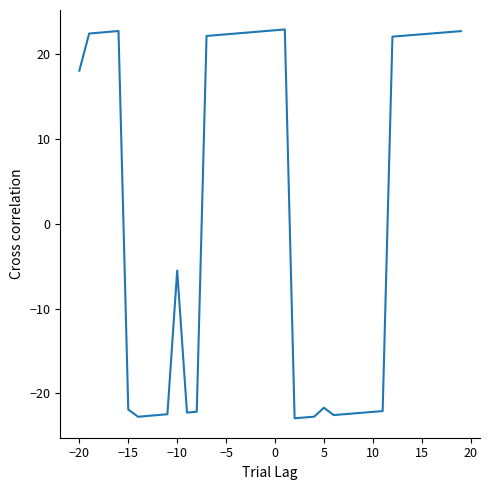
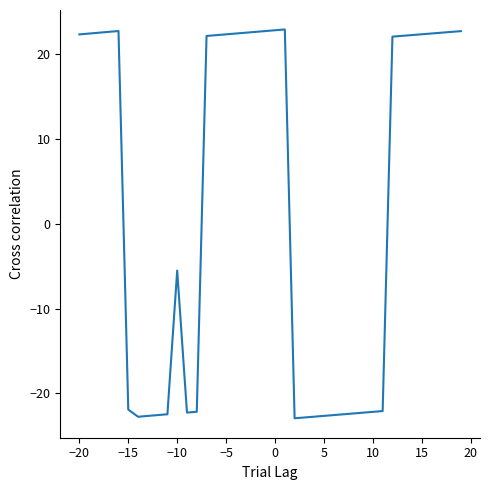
−20: 18 -> 22
5: -22 -> -23
